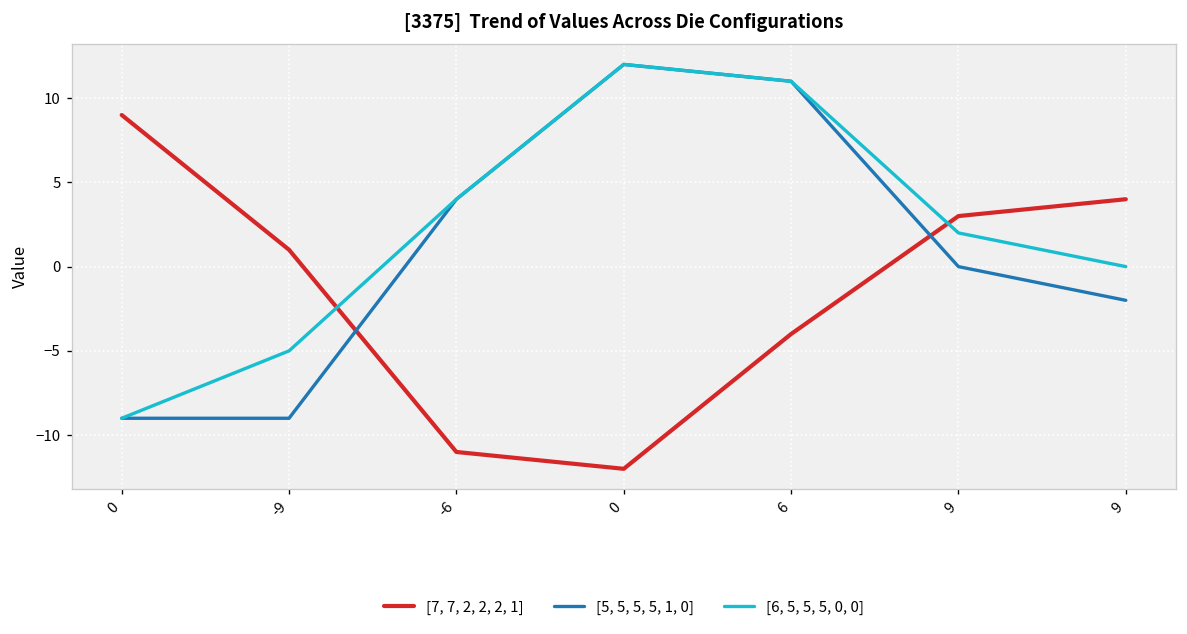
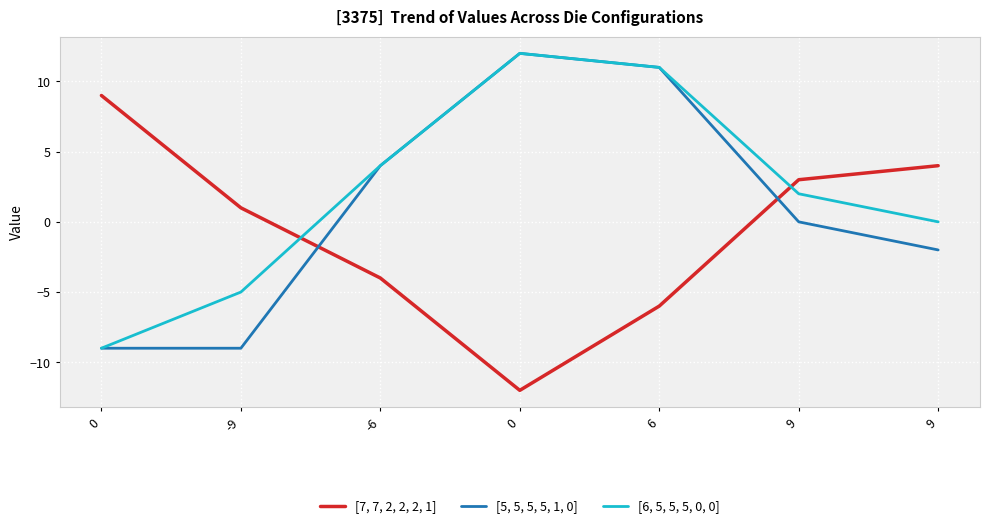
[7, 7, 2, 2, 2, 1], -6: -11 -> -4
[7, 7, 2, 2, 2, 1], 6: -4 -> -6
